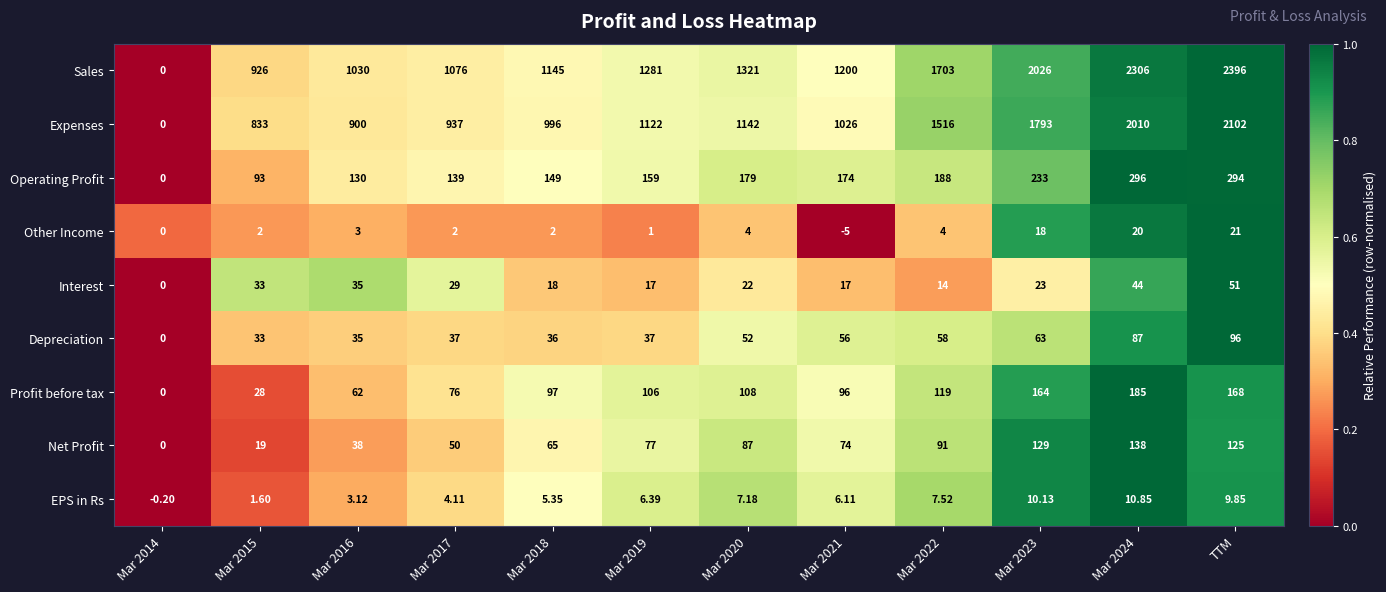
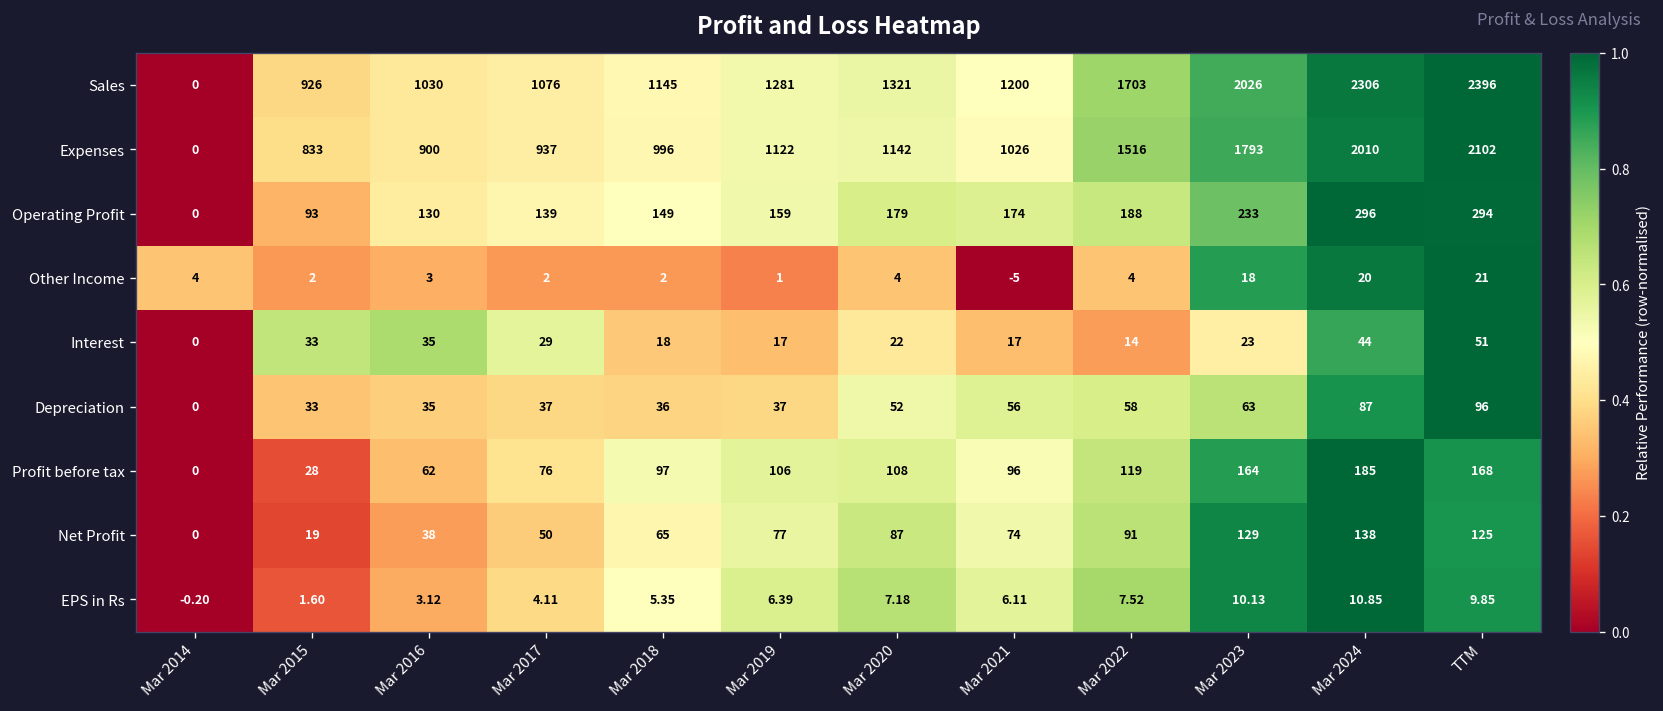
Other Income, Mar 2014: 0 -> 4
